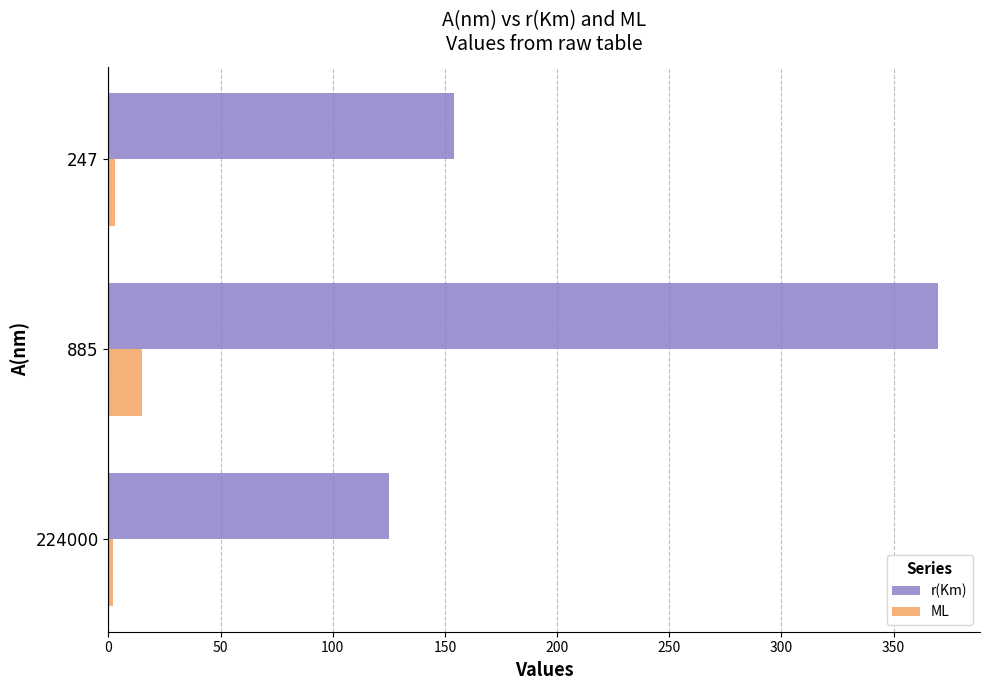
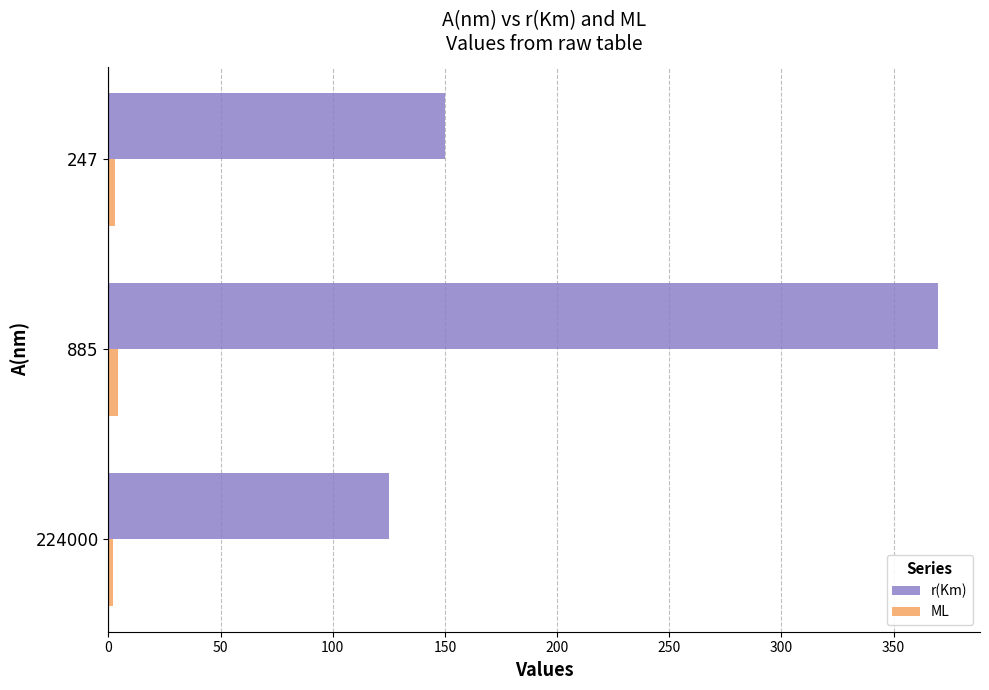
r(Km), 247: 154 -> 150
ML, 885: 15 -> 4
